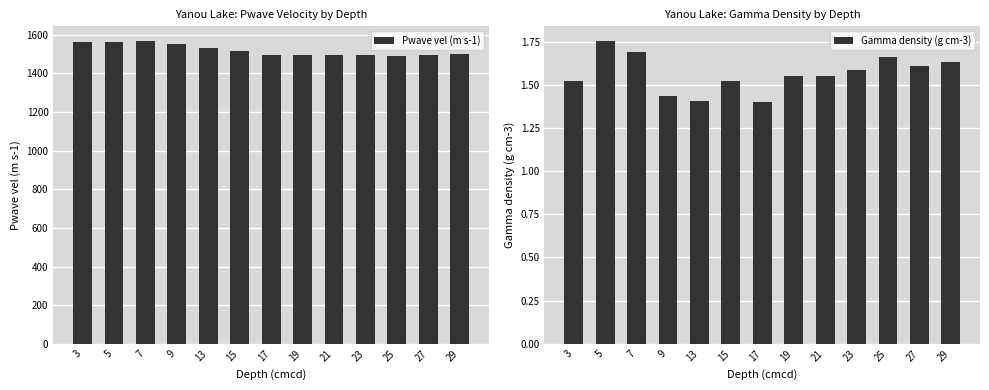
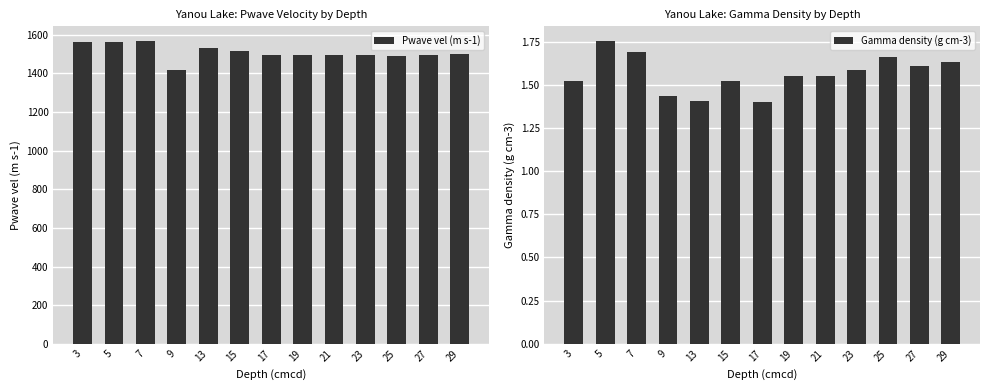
Yanou Lake: Pwave Velocity by Depth, 9: 1550 -> 1420
